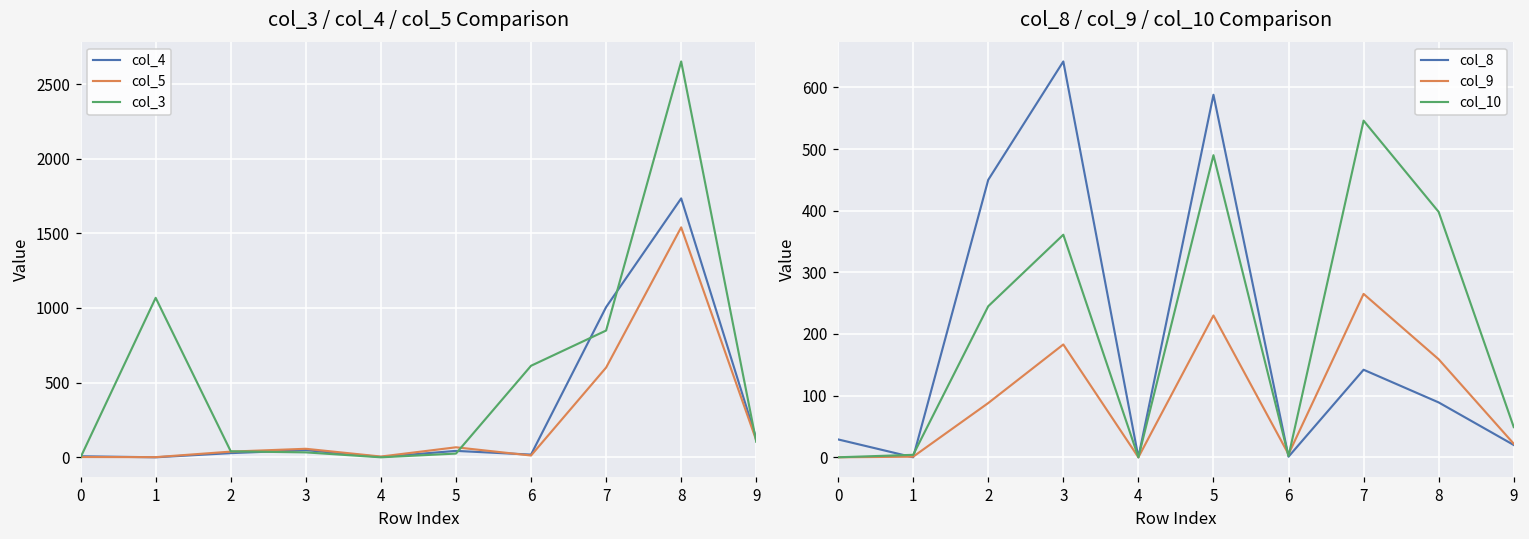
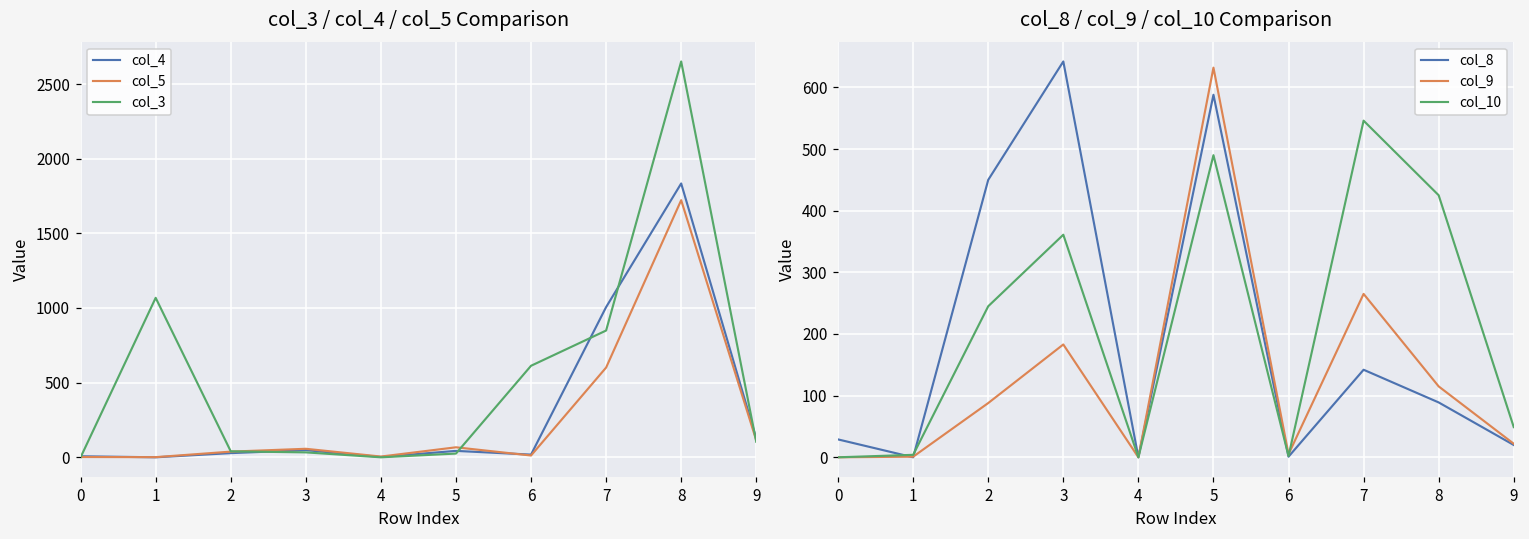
col_3 / col_4 / col_5 Comparison, col_4, 8: 1730 -> 1830
col_3 / col_4 / col_5 Comparison, col_5, 8: 1540 -> 1720
col_8 / col_9 / col_10 Comparison, col_9, 5: 230 -> 630
col_8 / col_9 / col_10 Comparison, col_9, 8: 160 -> 120
col_8 / col_9 / col_10 Comparison, col_10, 8: 400 -> 430
